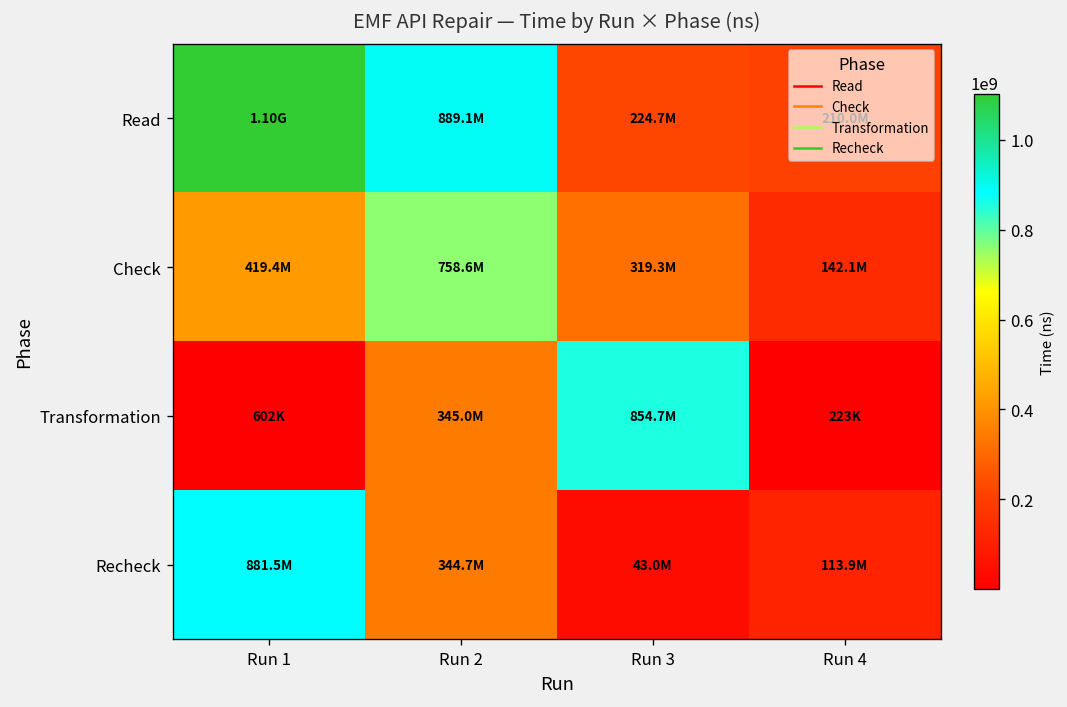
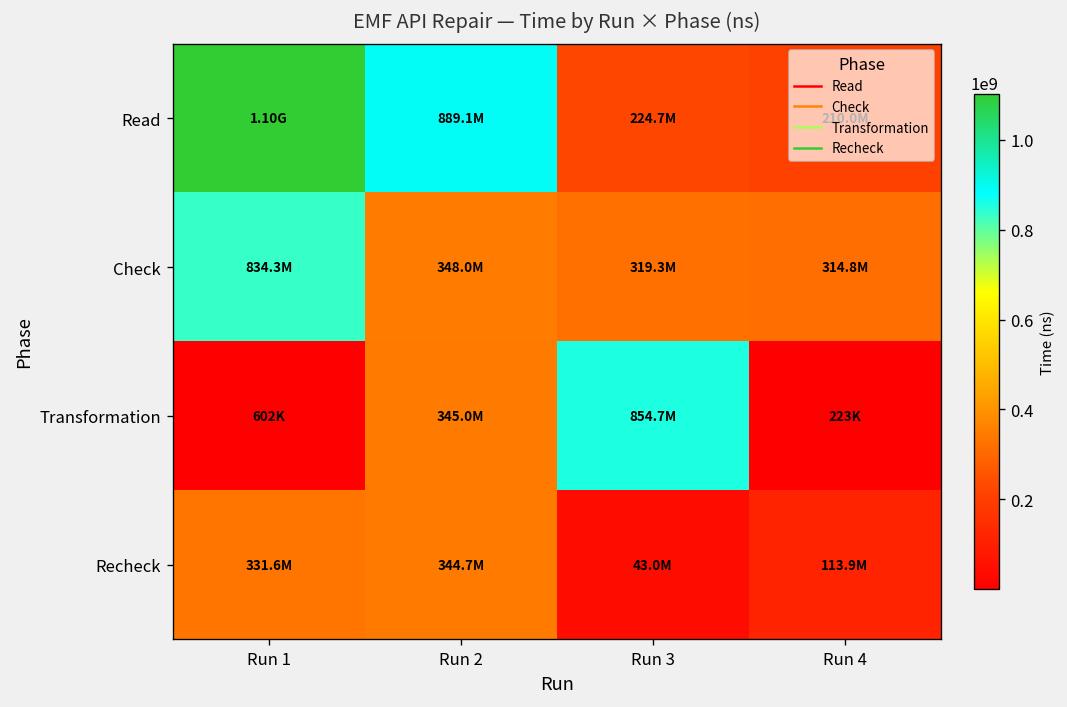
Check, Run 1: 419.4M -> 834.3M
Check, Run 2: 758.6M -> 348.0M
Check, Run 4: 142.1M -> 314.8M
Recheck, Run 1: 881.5M -> 331.6M
